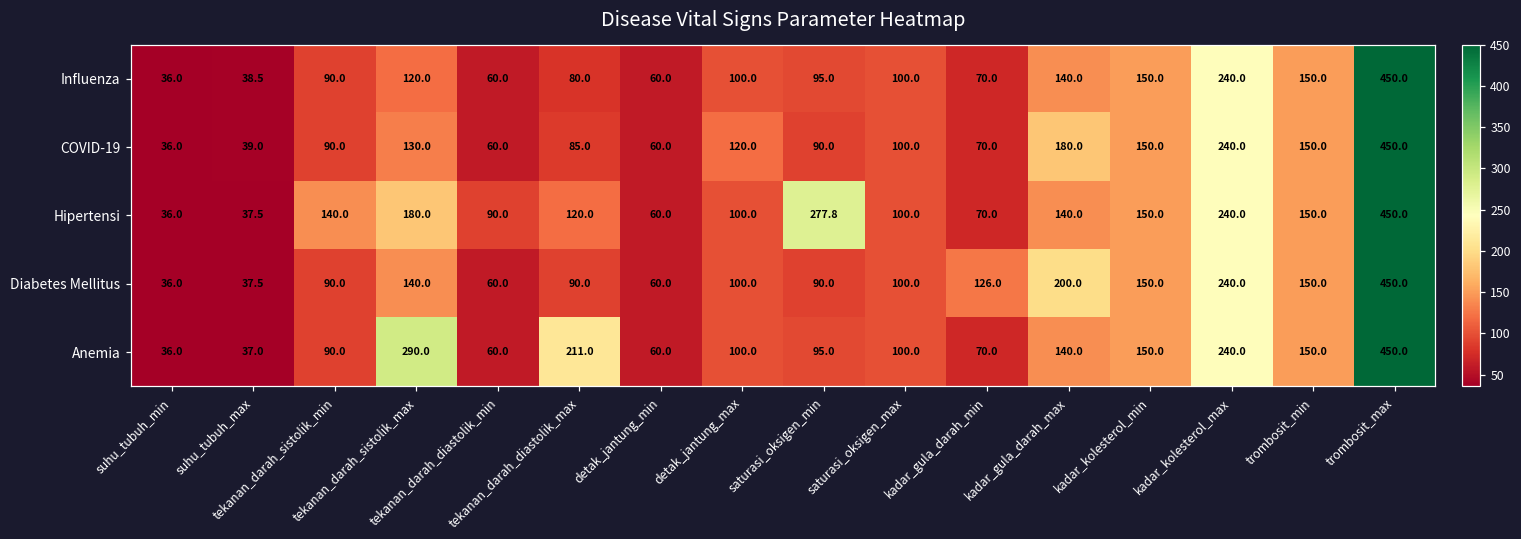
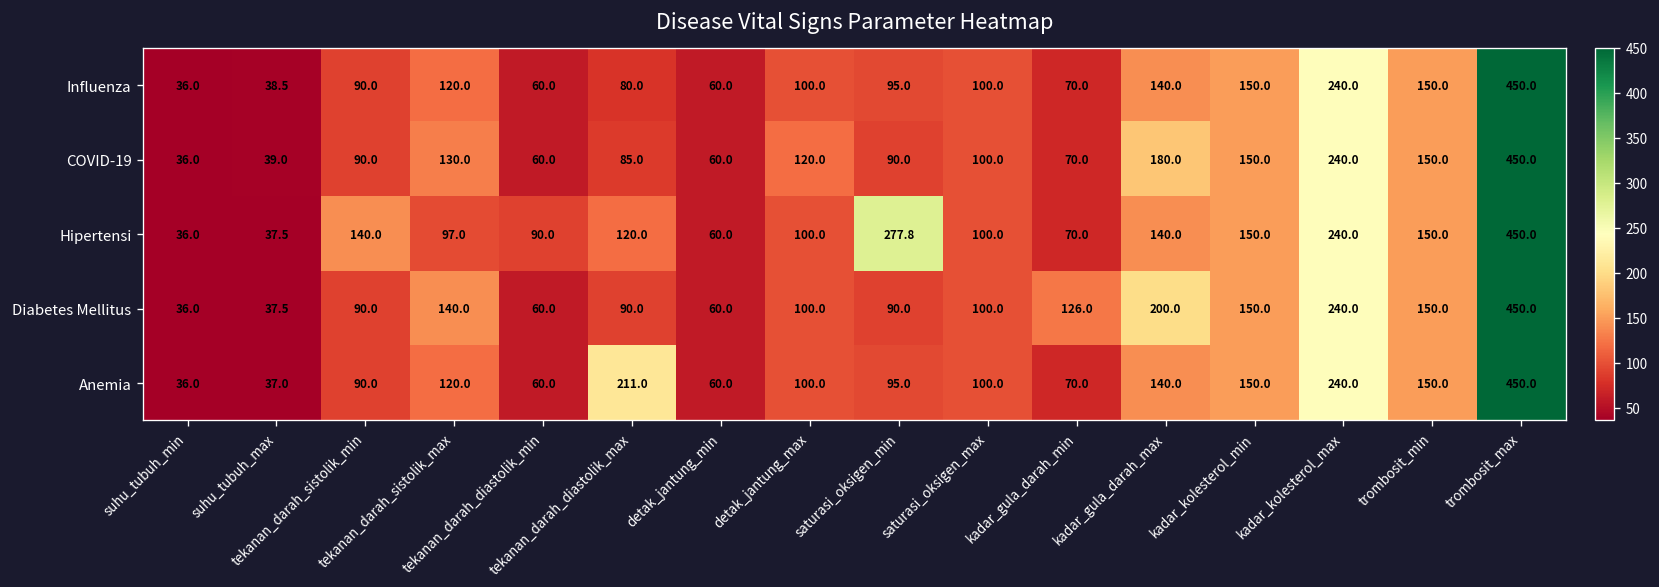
Hipertensi, tekanan_darah_sistolik_max: 180.0 -> 97.0
Anemia, tekanan_darah_sistolik_max: 290.0 -> 120.0
